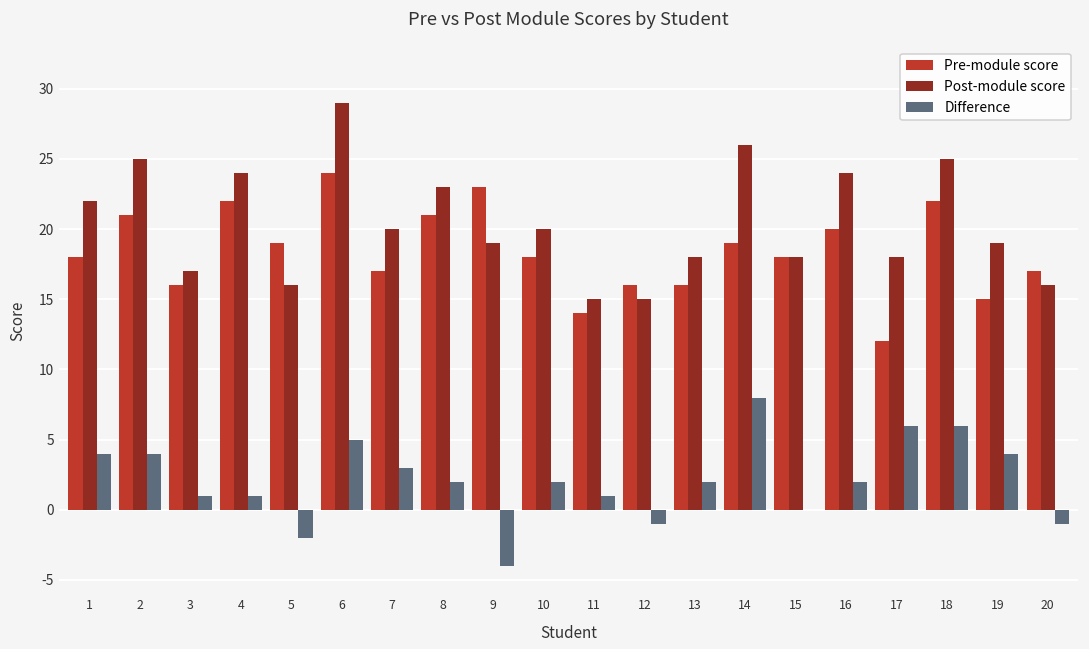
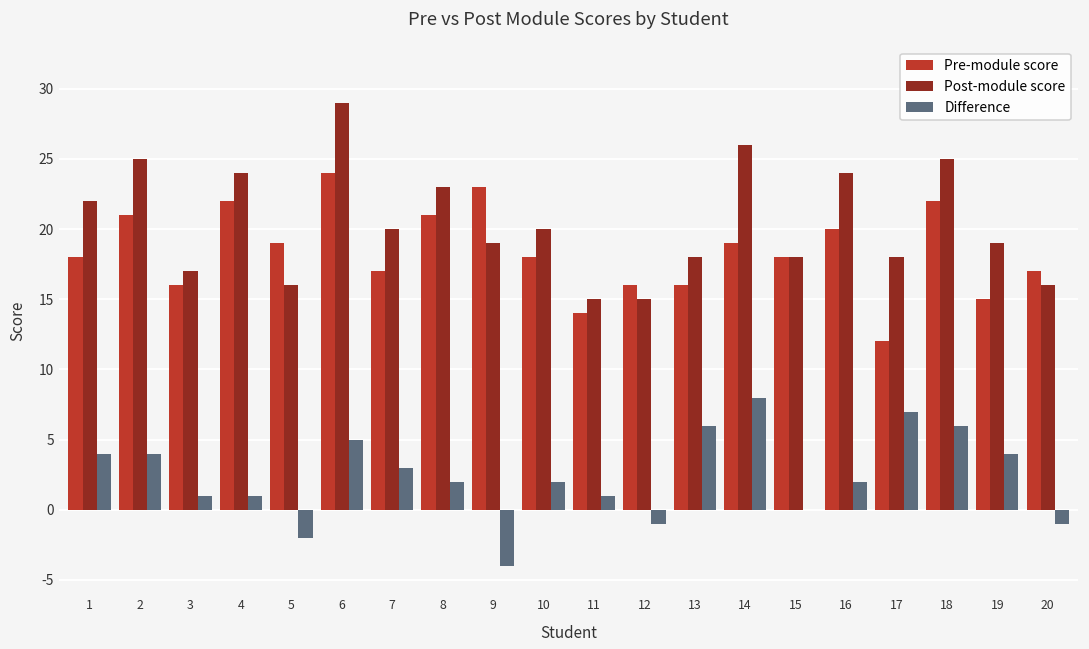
Difference, 13: 2 -> 6
Difference, 17: 6 -> 7
